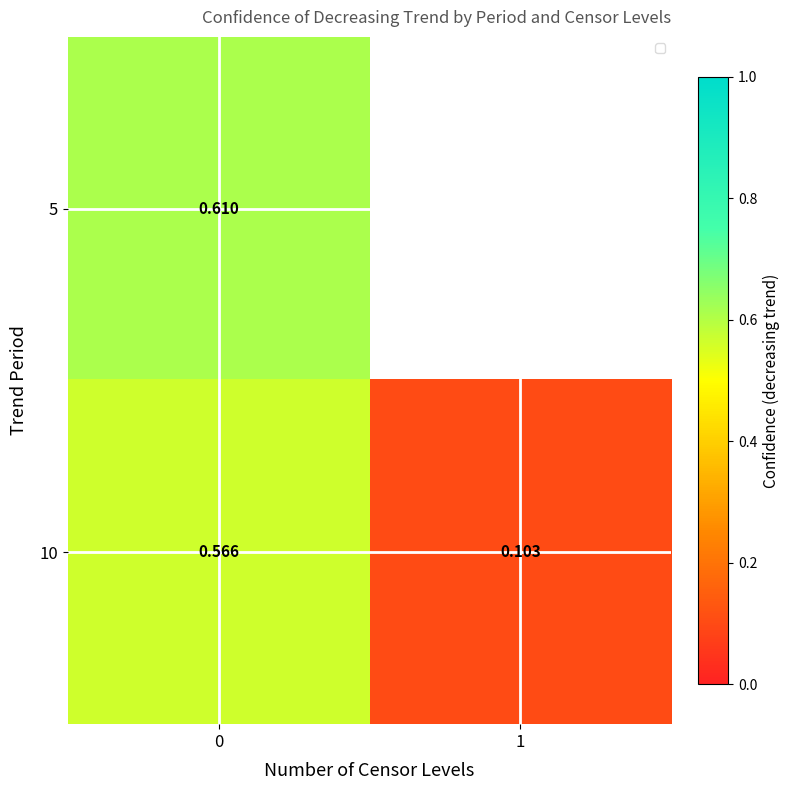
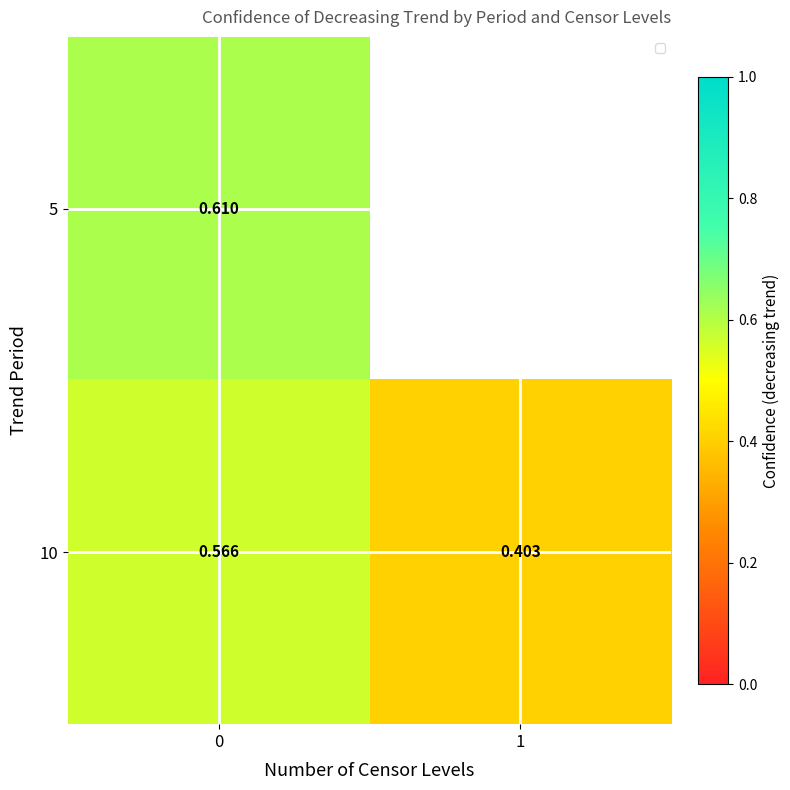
10, 1: 0.103 -> 0.403
